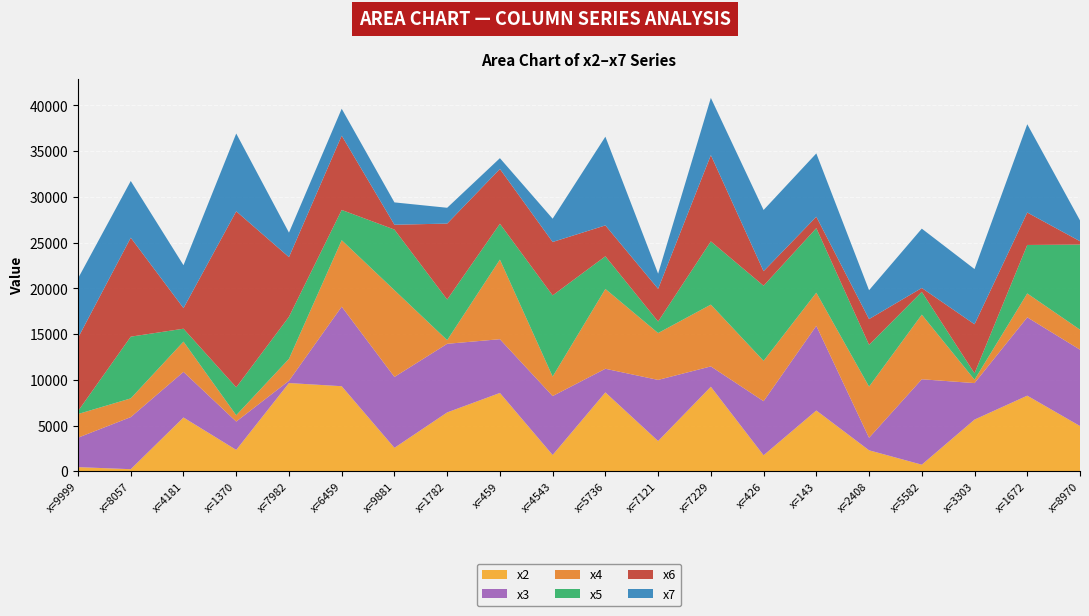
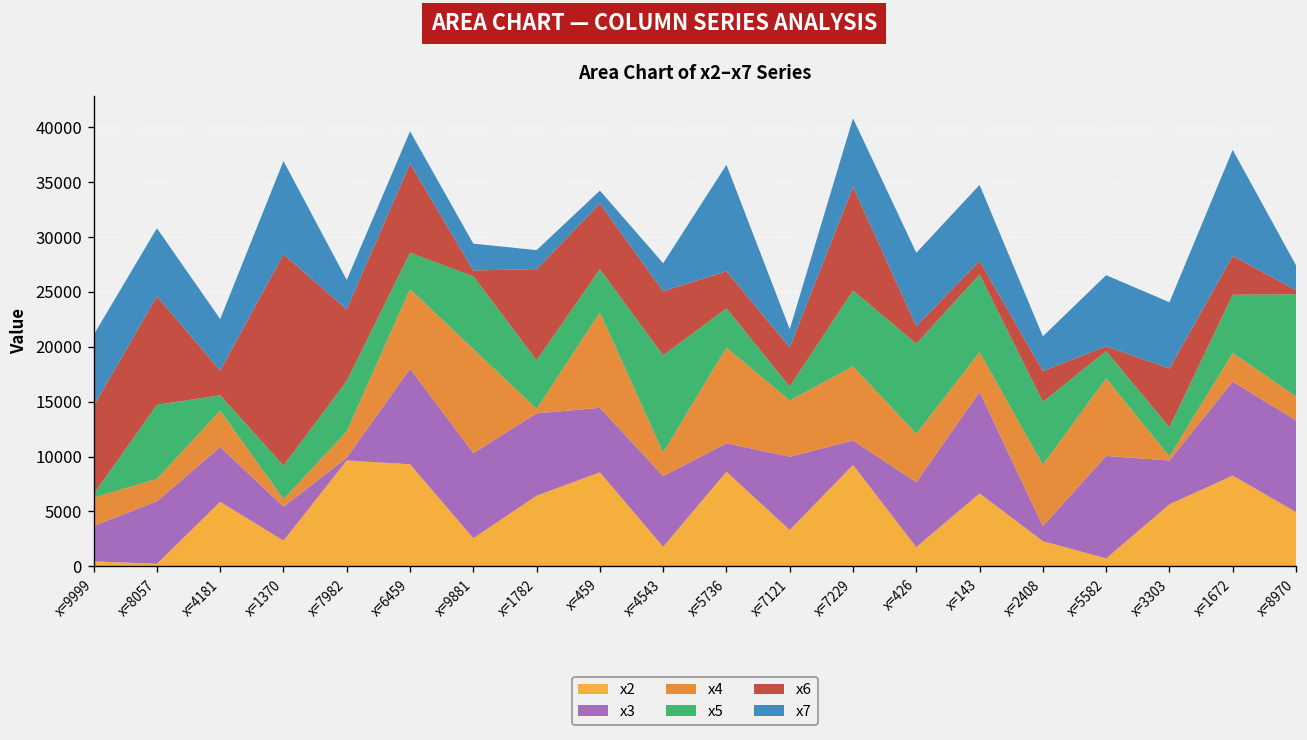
x6, x=8057: 11000 -> 10000
x5, x=2408: 5000 -> 6000
x5, x=3303: 1000 -> 3000
